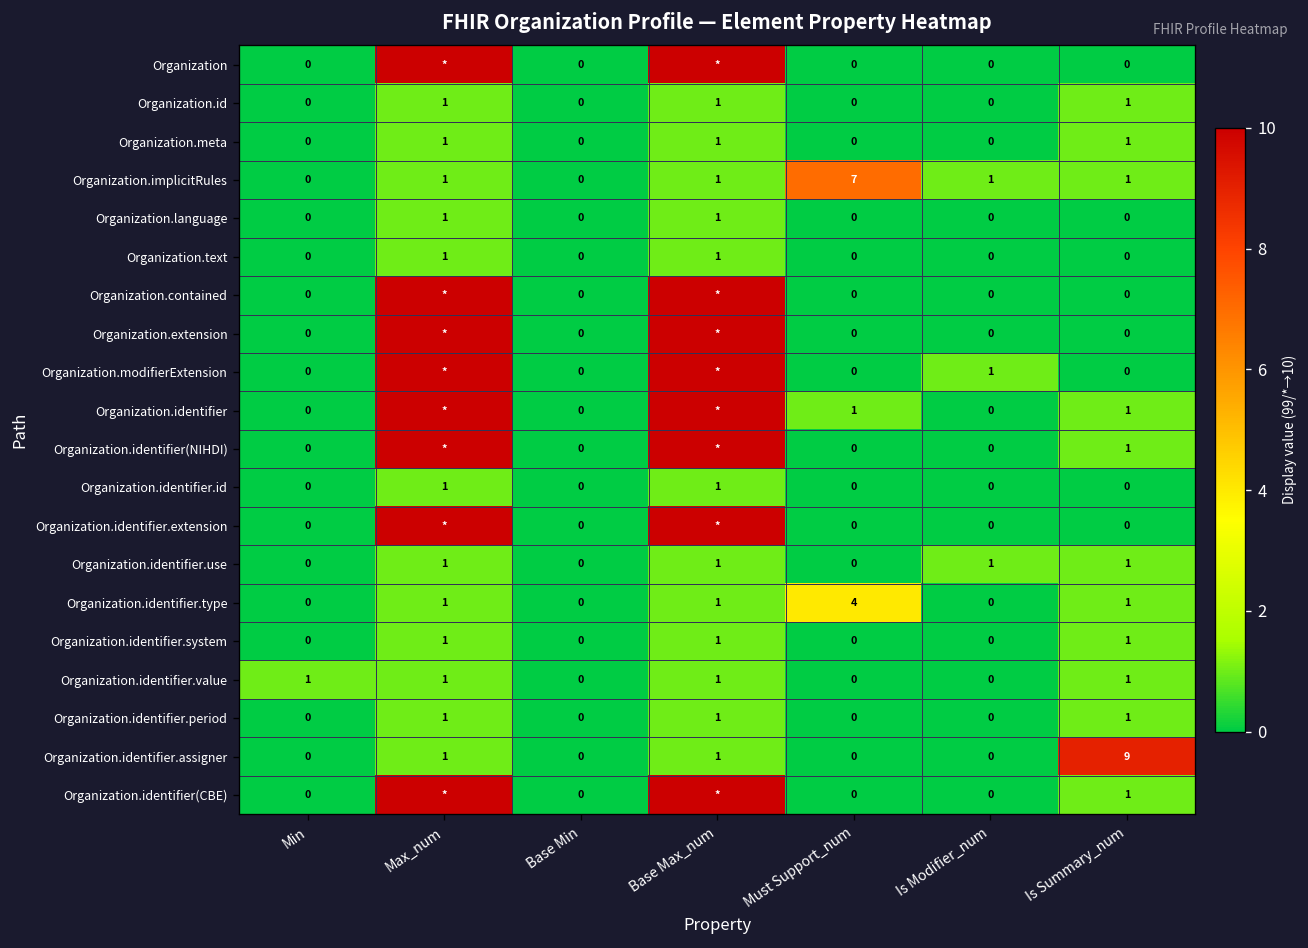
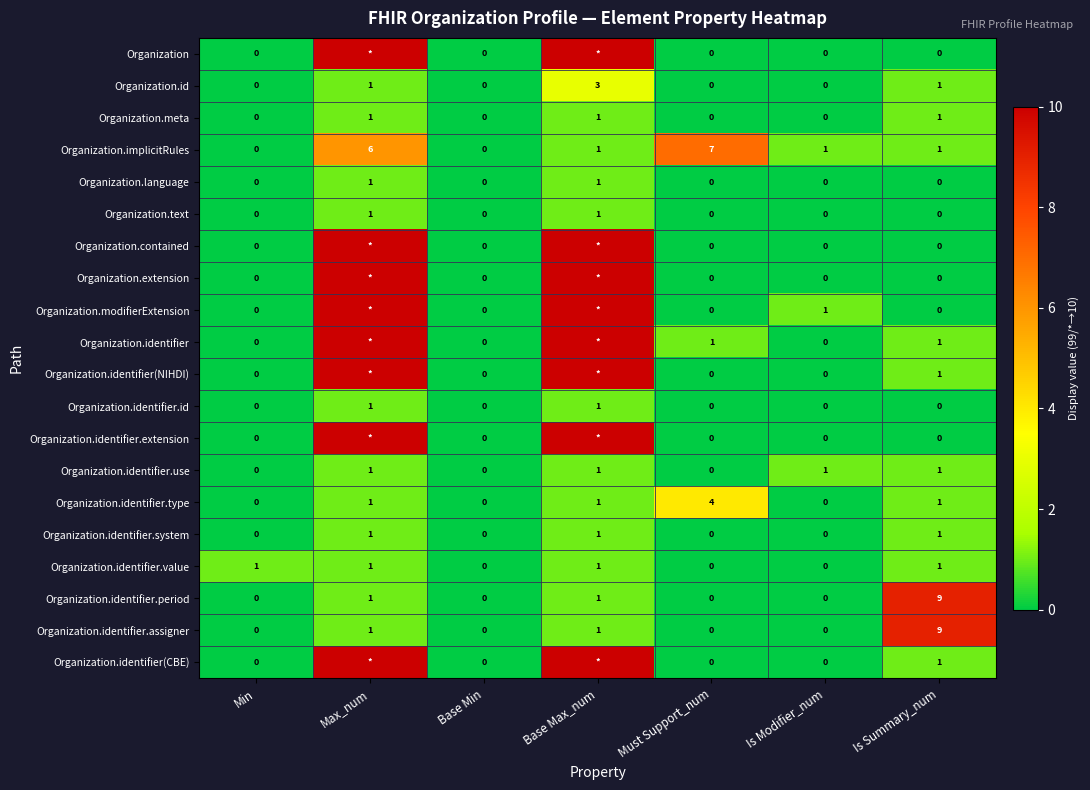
Organization.id, Base Max_num: 1 -> 3
Organization.implicitRules, Max_num: 1 -> 6
Organization.identifier.period, Is Summary_num: 1 -> 9
